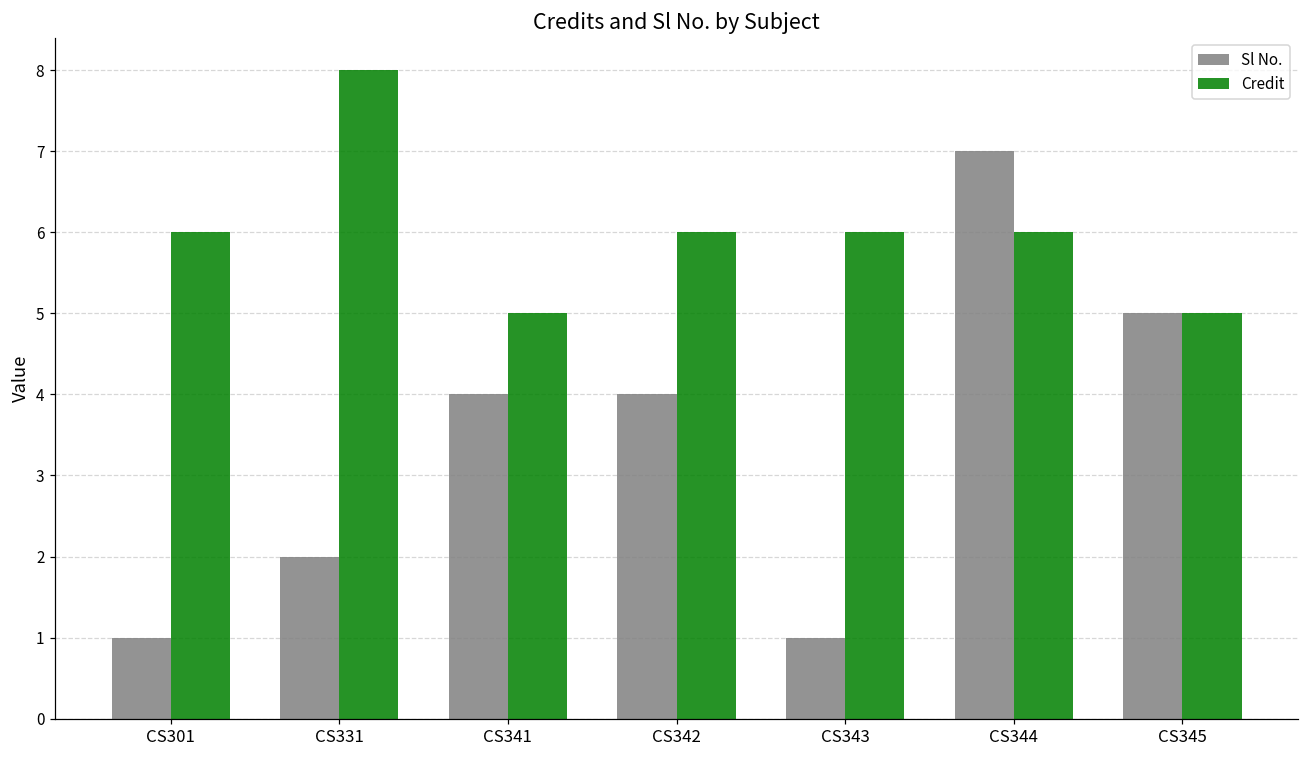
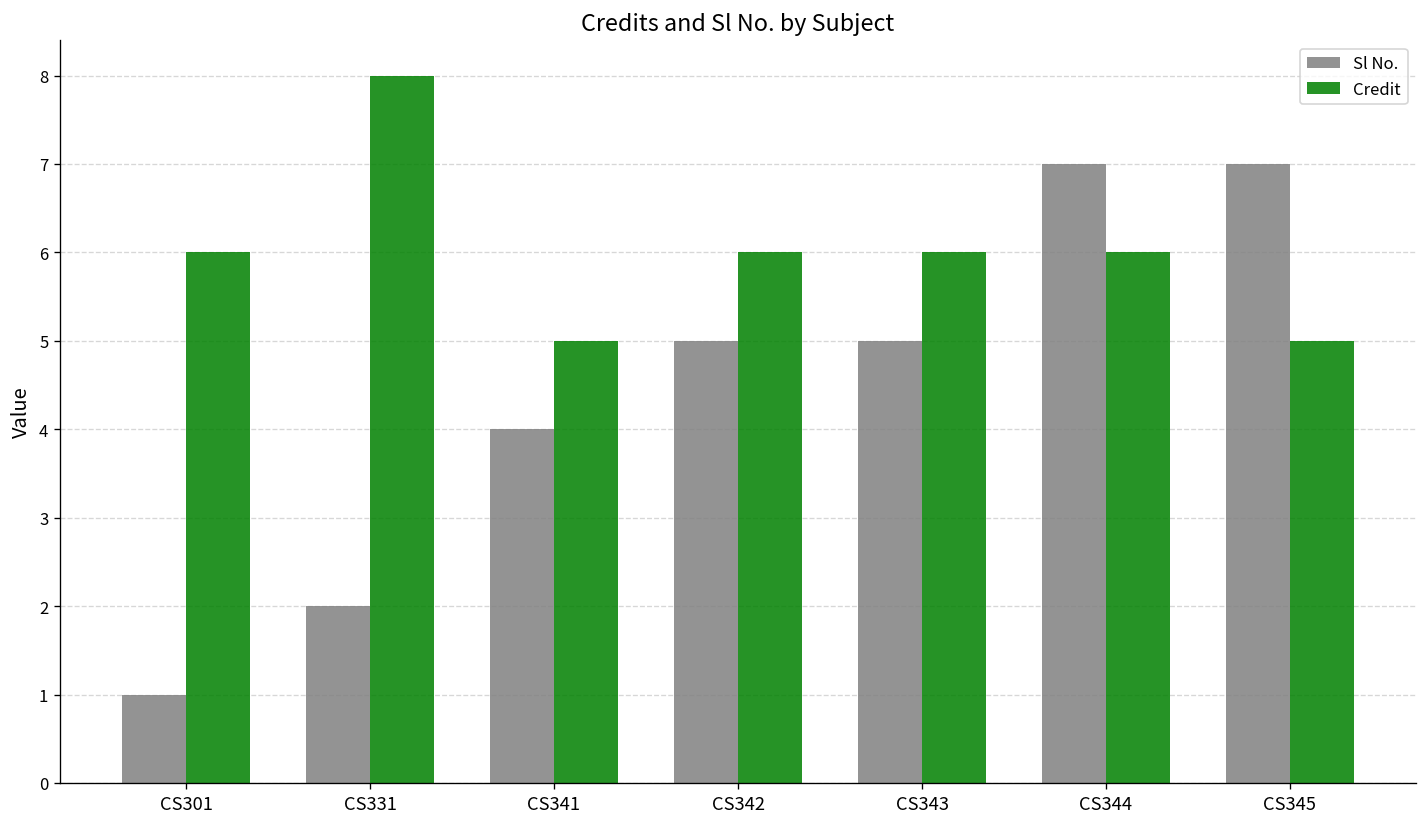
Sl No., CS342: 4 -> 5
Sl No., CS343: 1 -> 5
Sl No., CS345: 5 -> 7
